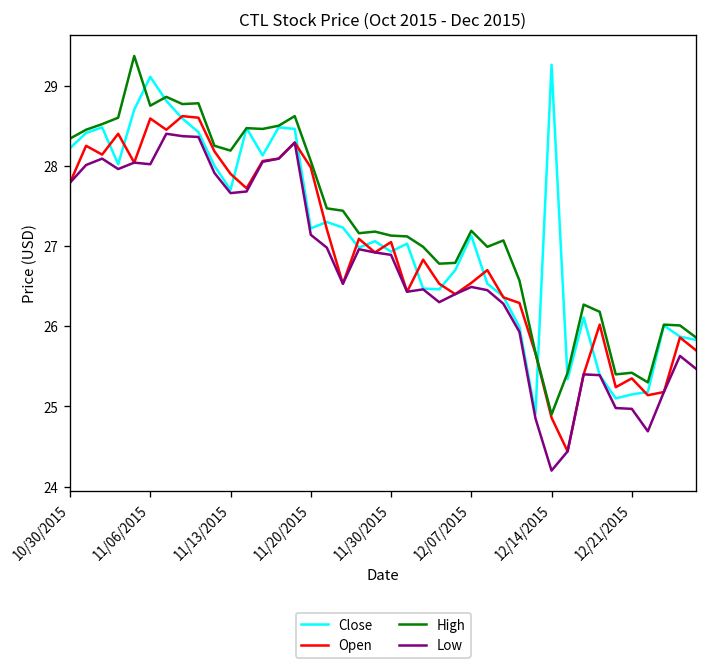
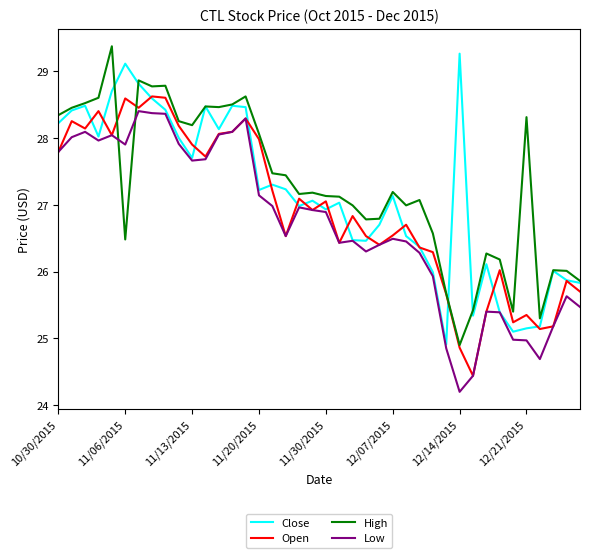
High, 11/06/2015: 28.8 -> 26.5
Low, 11/06/2015: 28.0 -> 27.9
High, 12/21/2015: 25.4 -> 28.3
